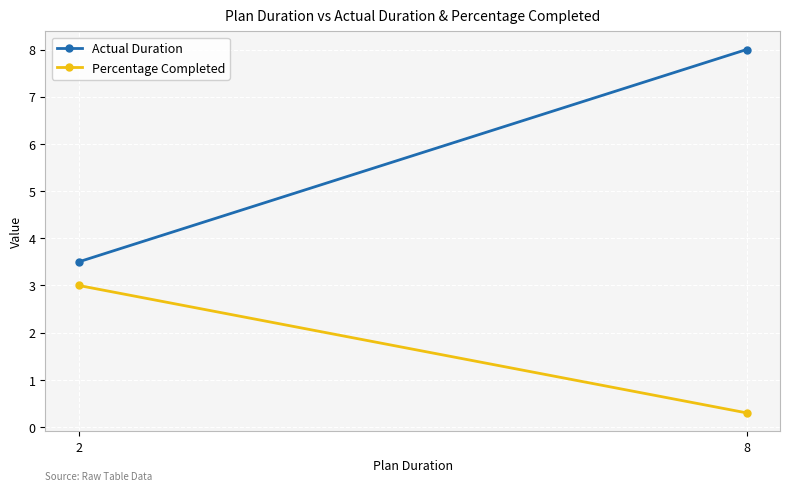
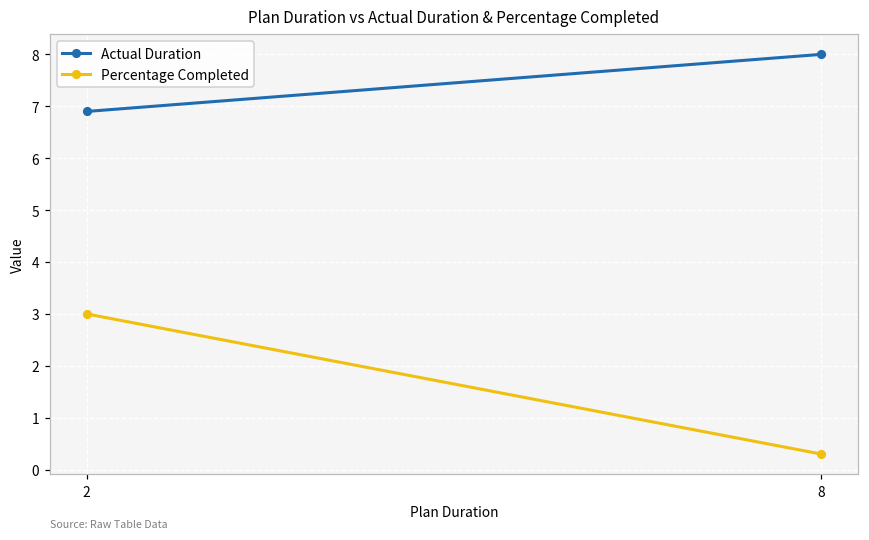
Actual Duration, 2: 3.5 -> 6.9
